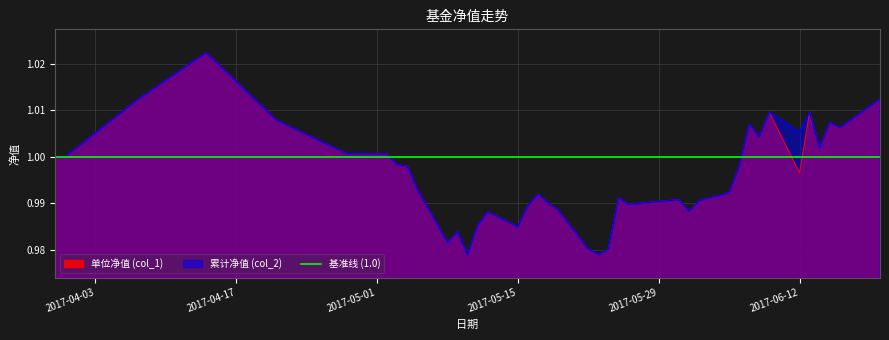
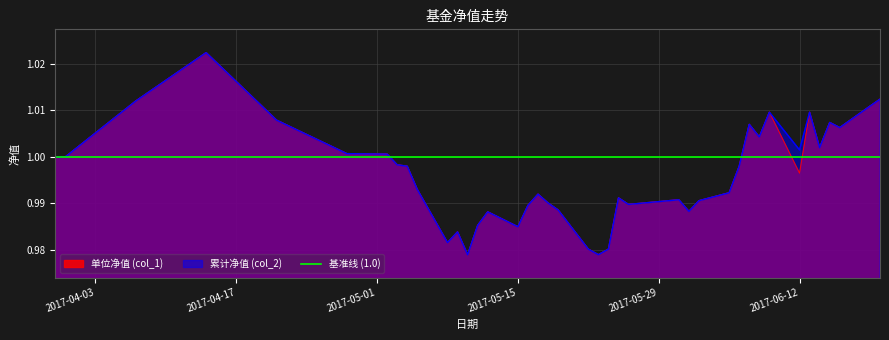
累计净值 (col_2), 2017-06-12: 1.005 -> 1.002
